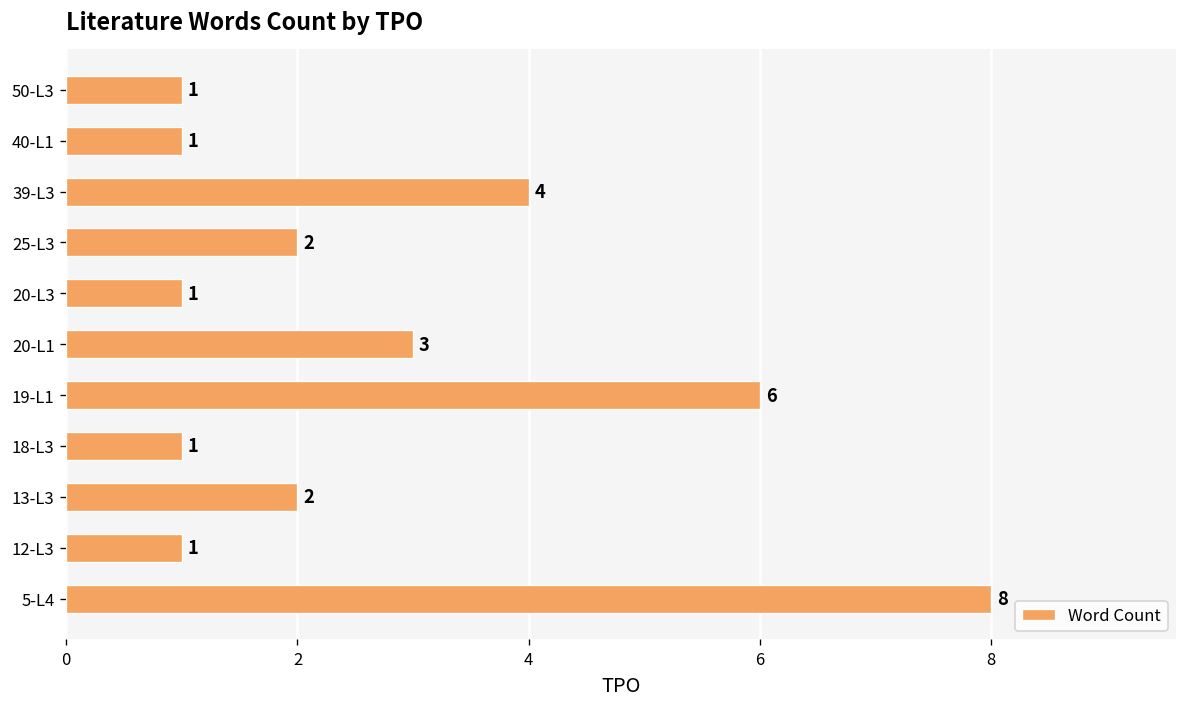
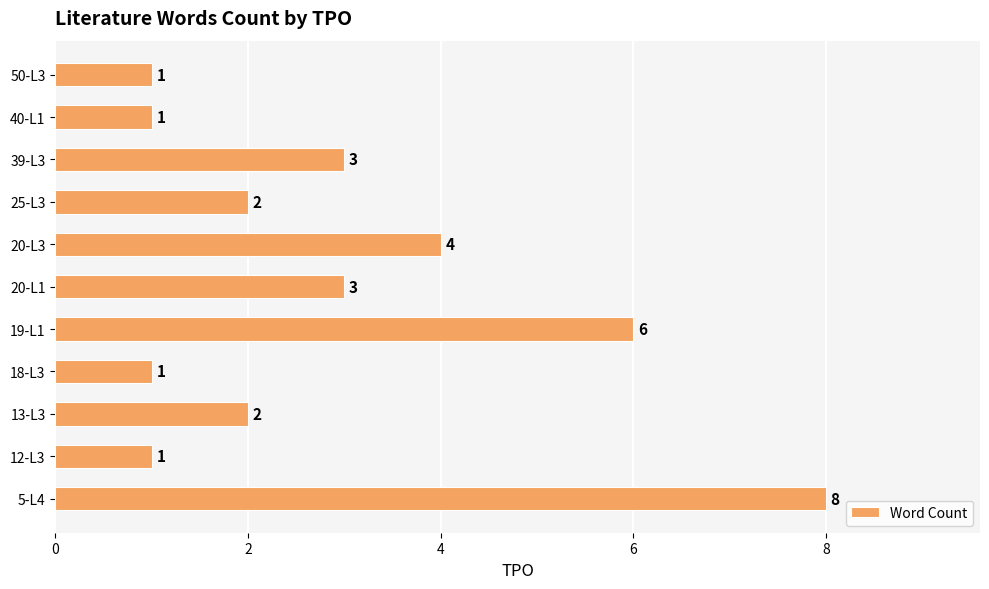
39-L3: 4 -> 3
20-L3: 1 -> 4
